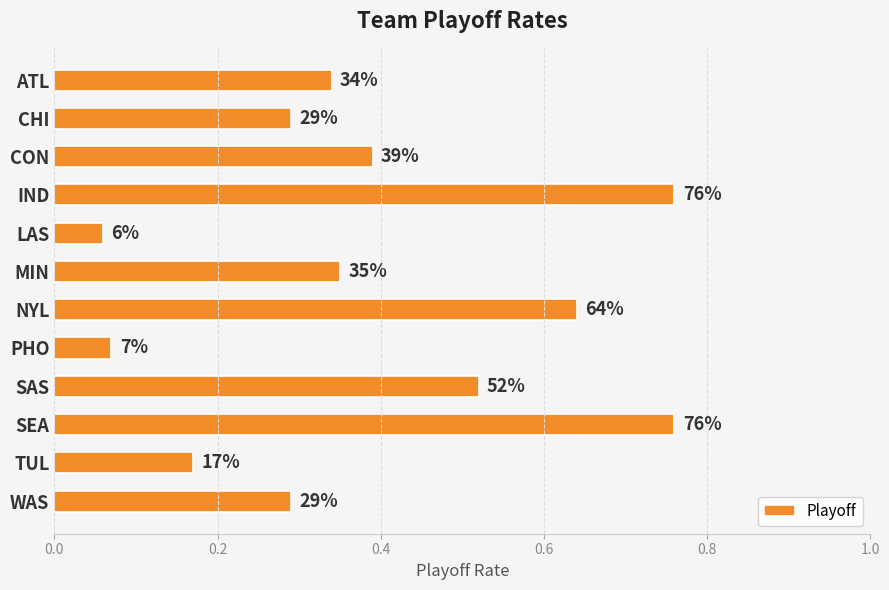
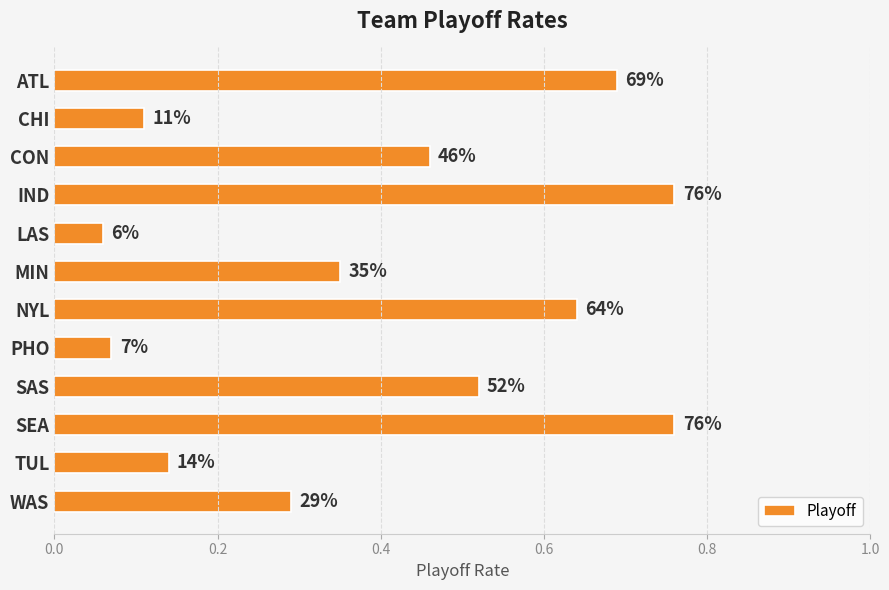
ATL: 34% -> 69%
CHI: 29% -> 11%
CON: 39% -> 46%
TUL: 17% -> 14%
